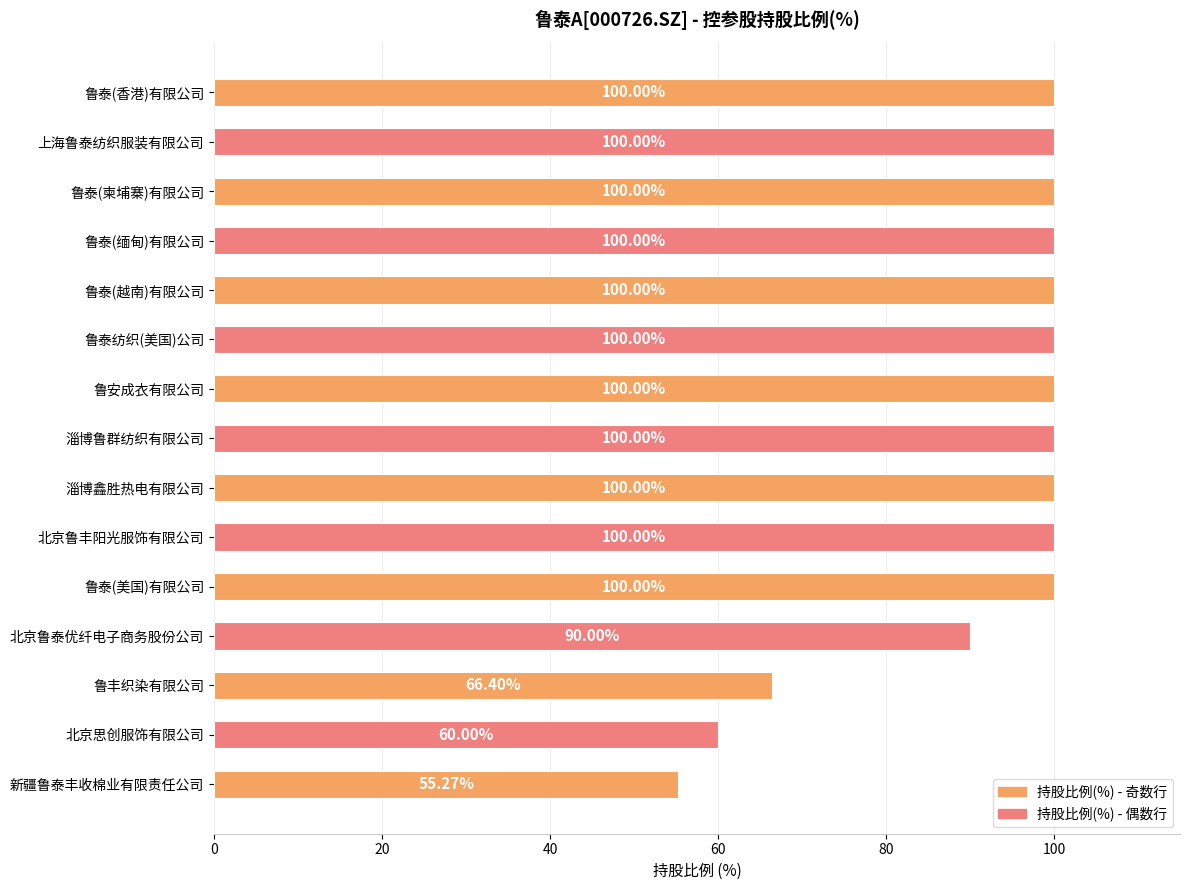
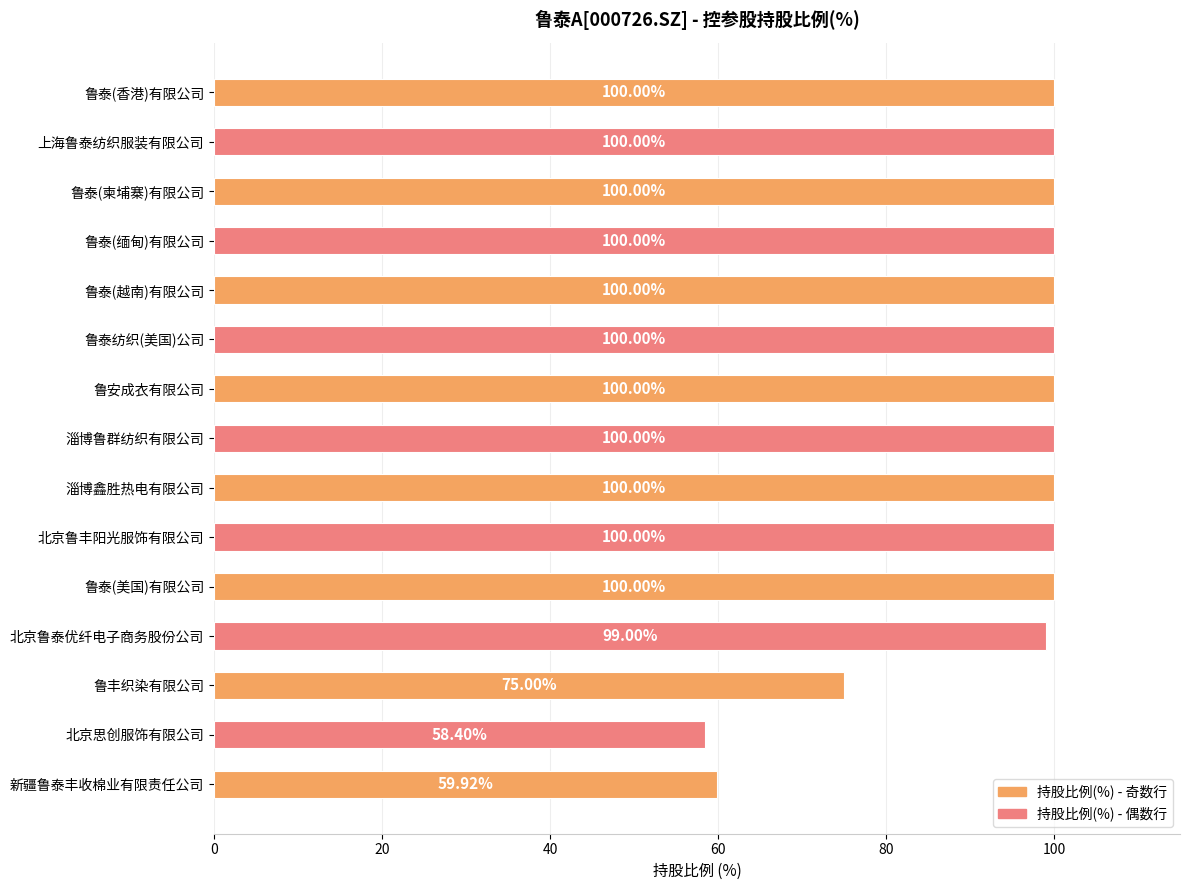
北京鲁泰优纤电子商务股份公司: 90.00% -> 99.00%
鲁丰织染有限公司: 66.40% -> 75.00%
北京思创服饰有限公司: 60.00% -> 58.40%
新疆鲁泰丰收棉业有限责任公司: 55.27% -> 59.92%
